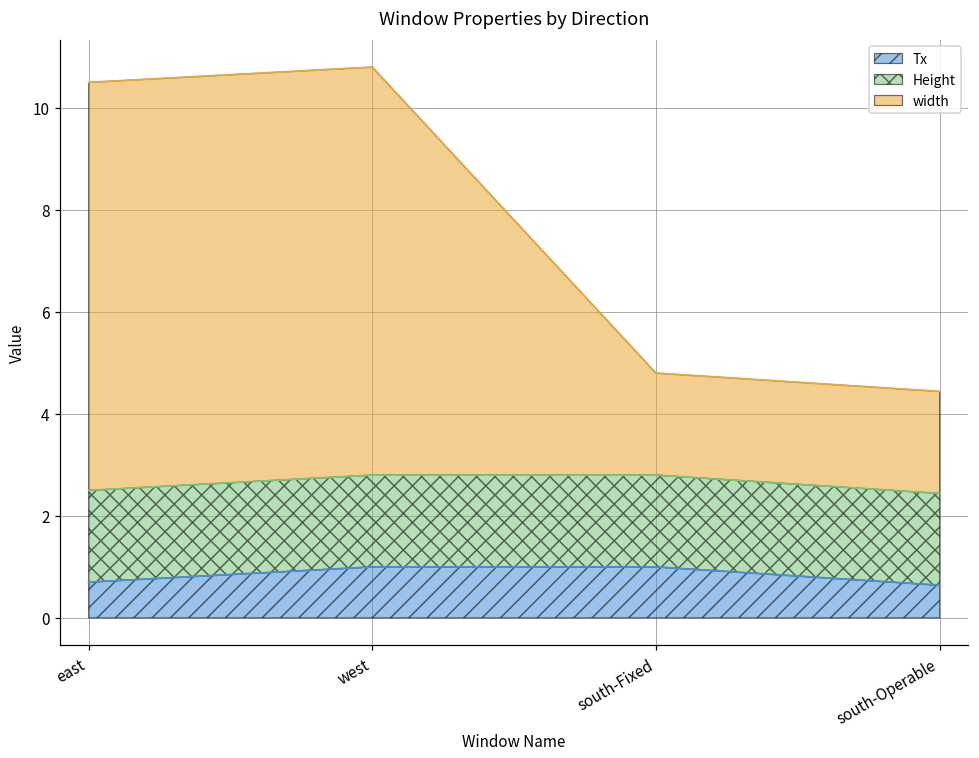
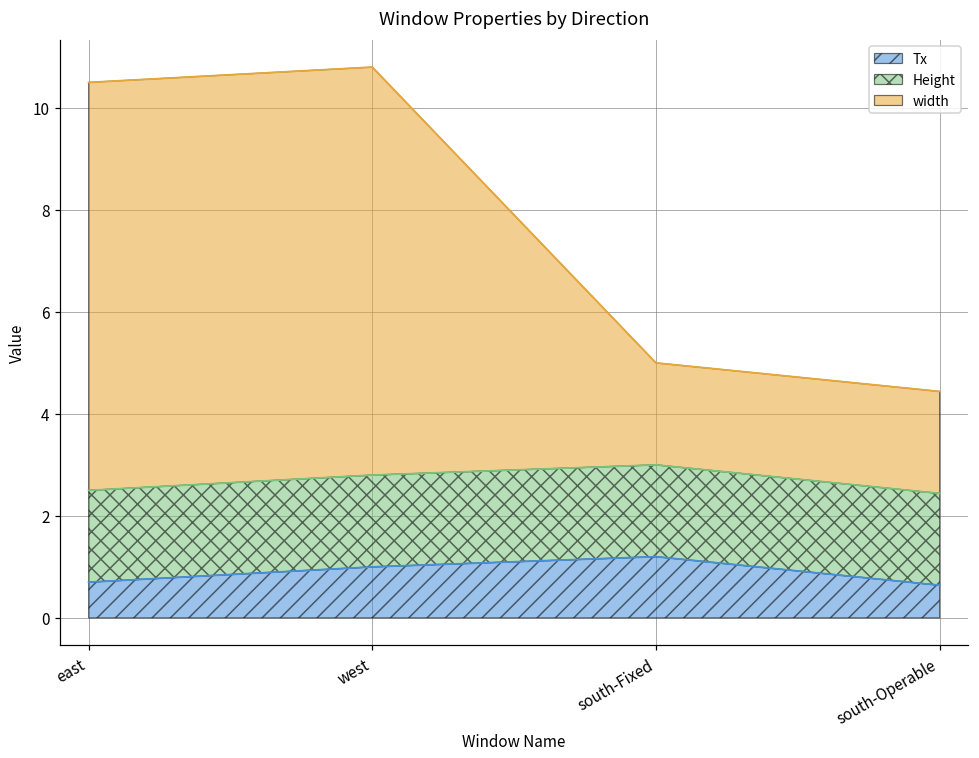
Tx, south-Fixed: 1.0 -> 1.2
